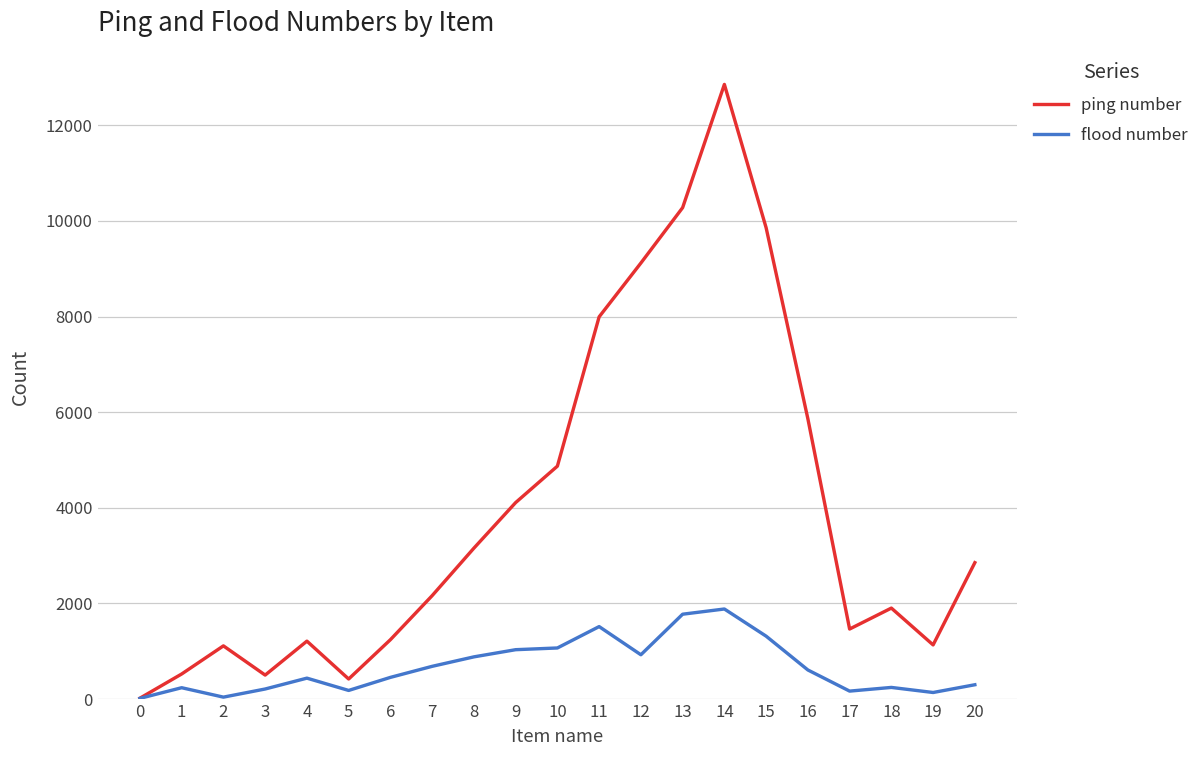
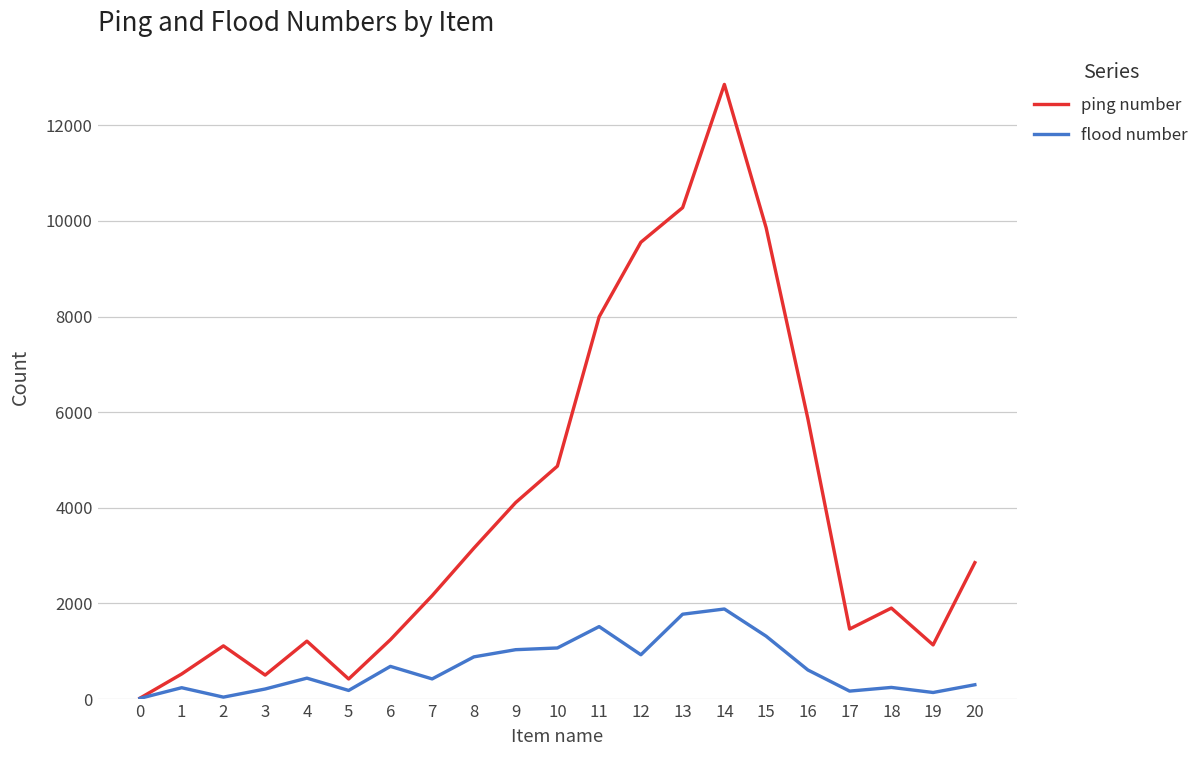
flood number, 6: 500 -> 700
flood number, 7: 700 -> 400
ping number, 12: 9100 -> 9600
